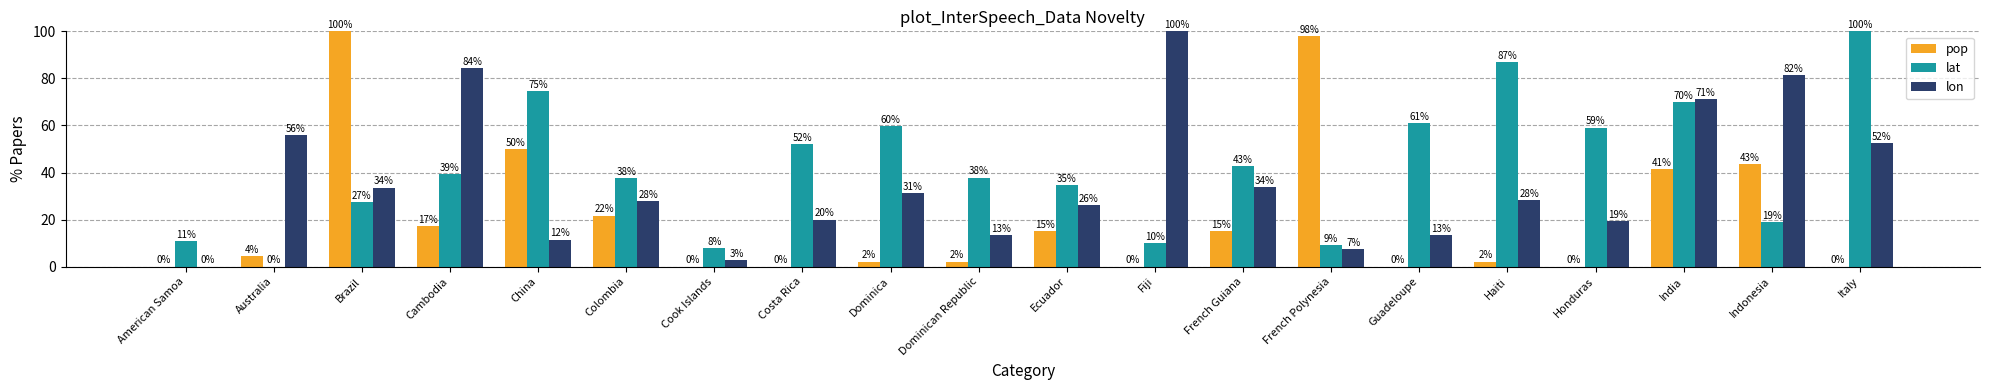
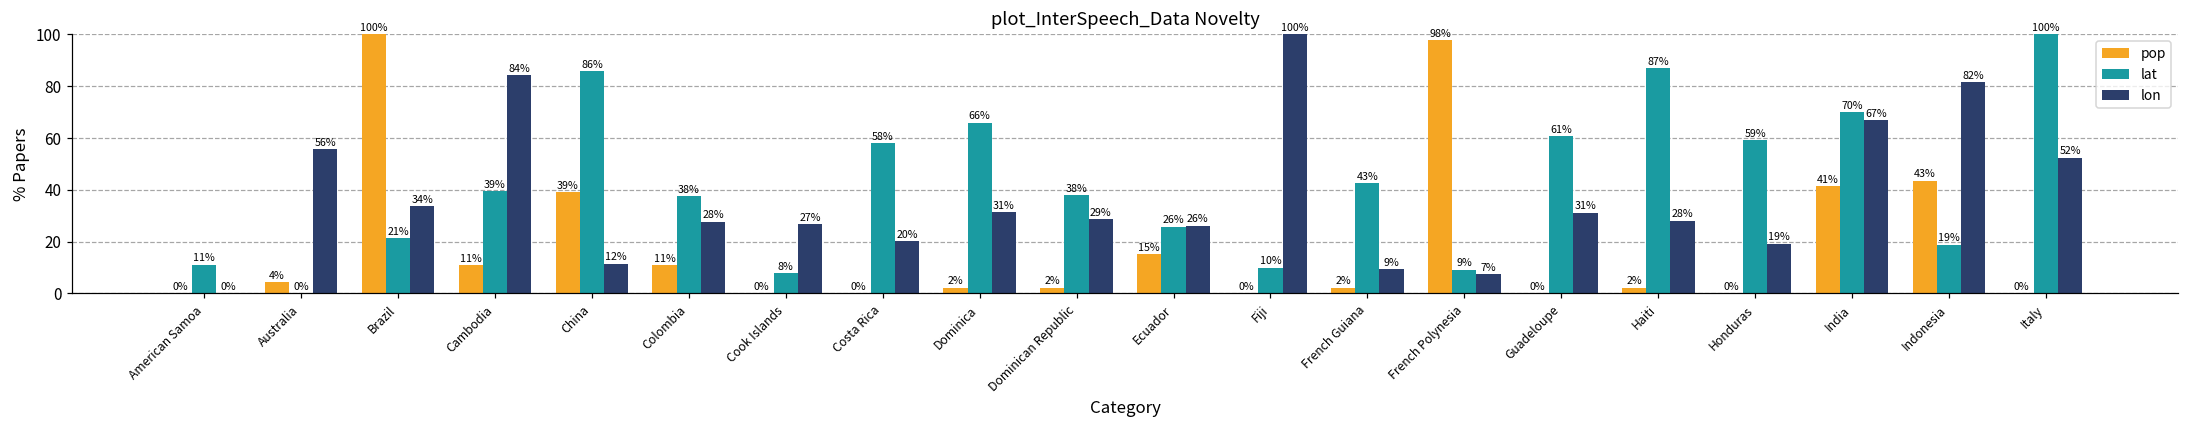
lat, Brazil: 27% -> 21%
pop, Cambodia: 17% -> 11%
pop, China: 50% -> 39%
lat, China: 75% -> 86%
pop, Colombia: 22% -> 11%
lon, Cook Islands: 3% -> 27%
lat, Costa Rica: 52% -> 58%
lat, Dominica: 60% -> 66%
lon, Dominican Republic: 13% -> 29%
lat, Ecuador: 35% -> 26%
pop, French Guiana: 15% -> 2%
lon, French Guiana: 34% -> 9%
lon, Guadeloupe: 13% -> 31%
lon, India: 71% -> 67%
